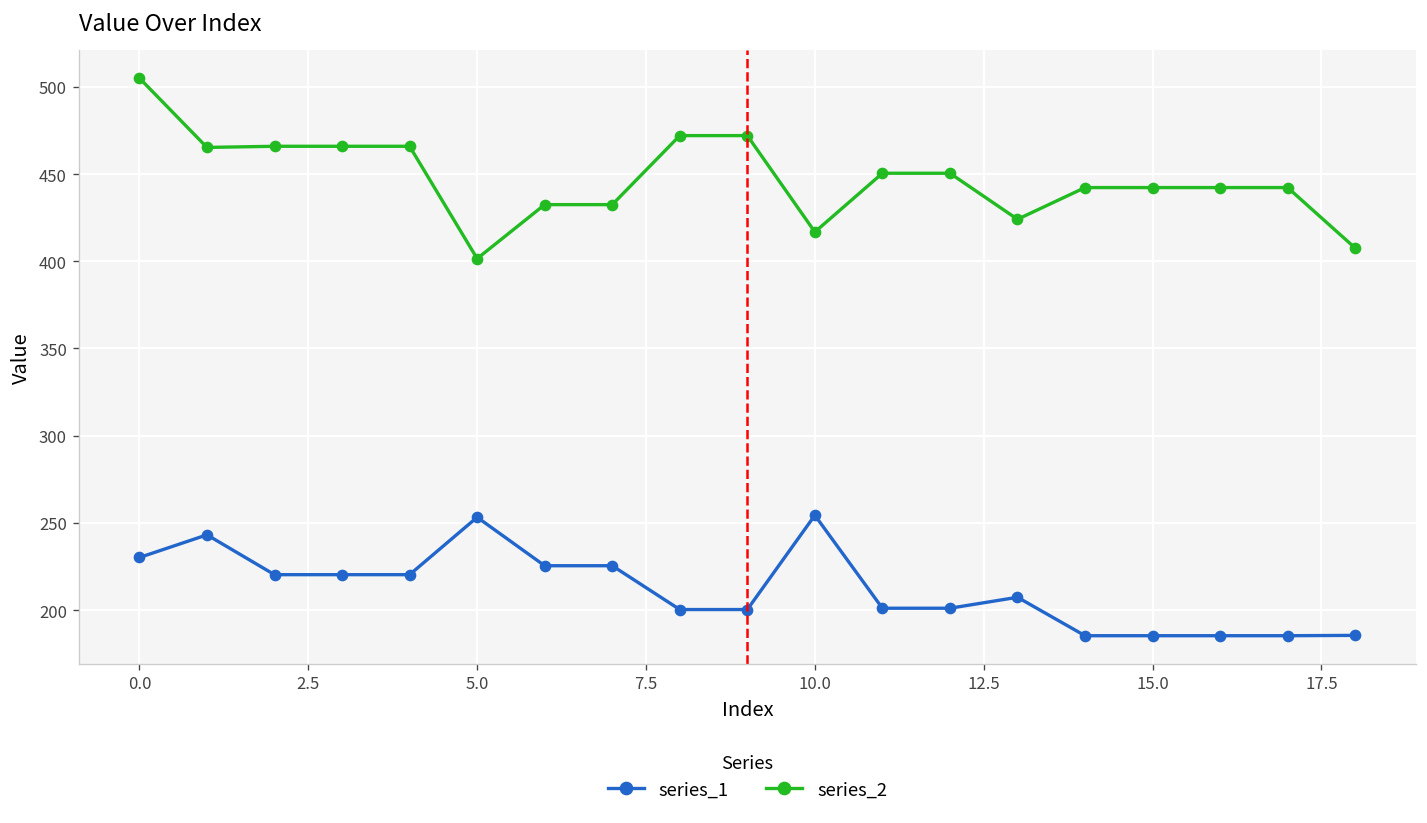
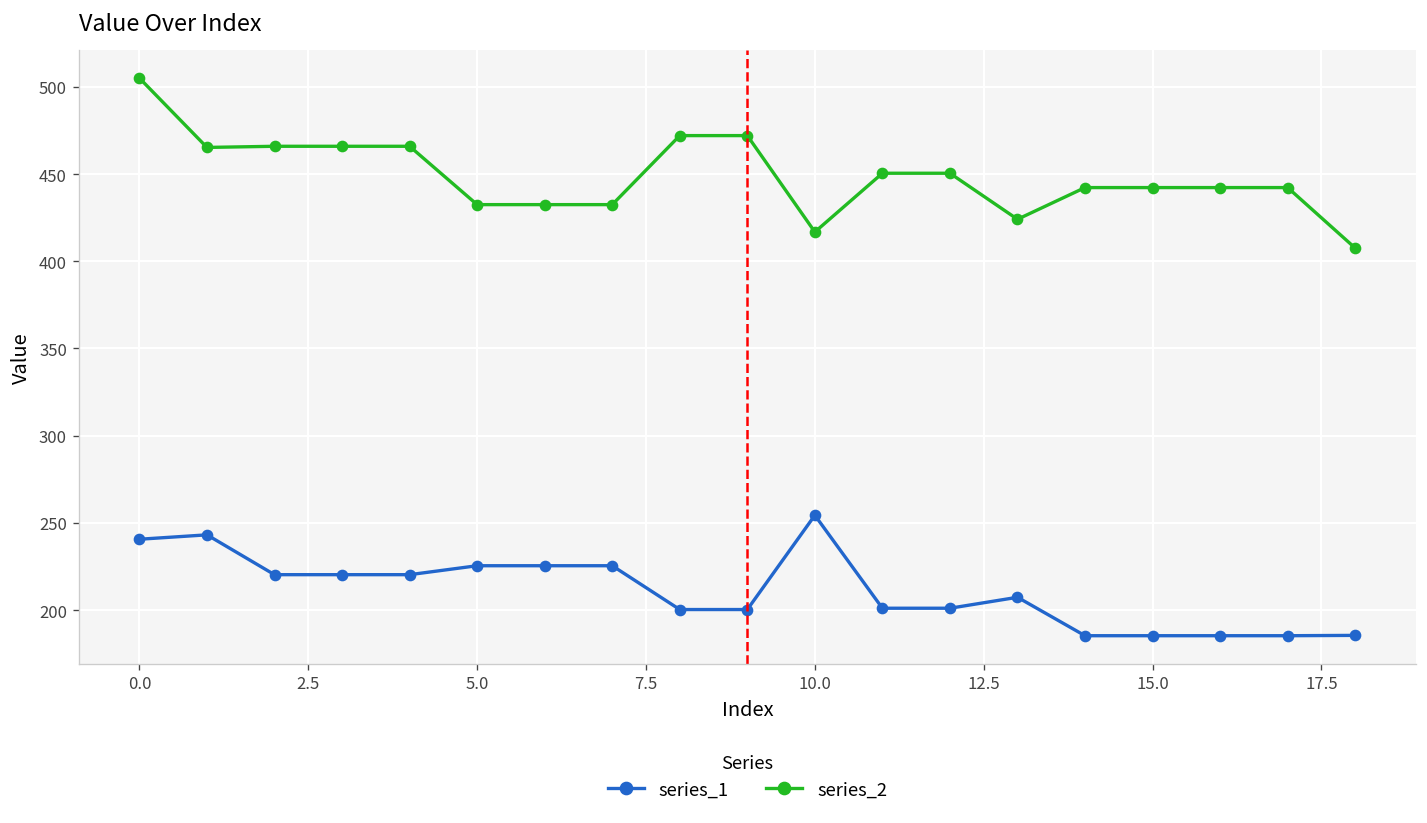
series_1, 0.0: 230 -> 241
series_1, 5.0: 253 -> 225
series_2, 5.0: 402 -> 432
